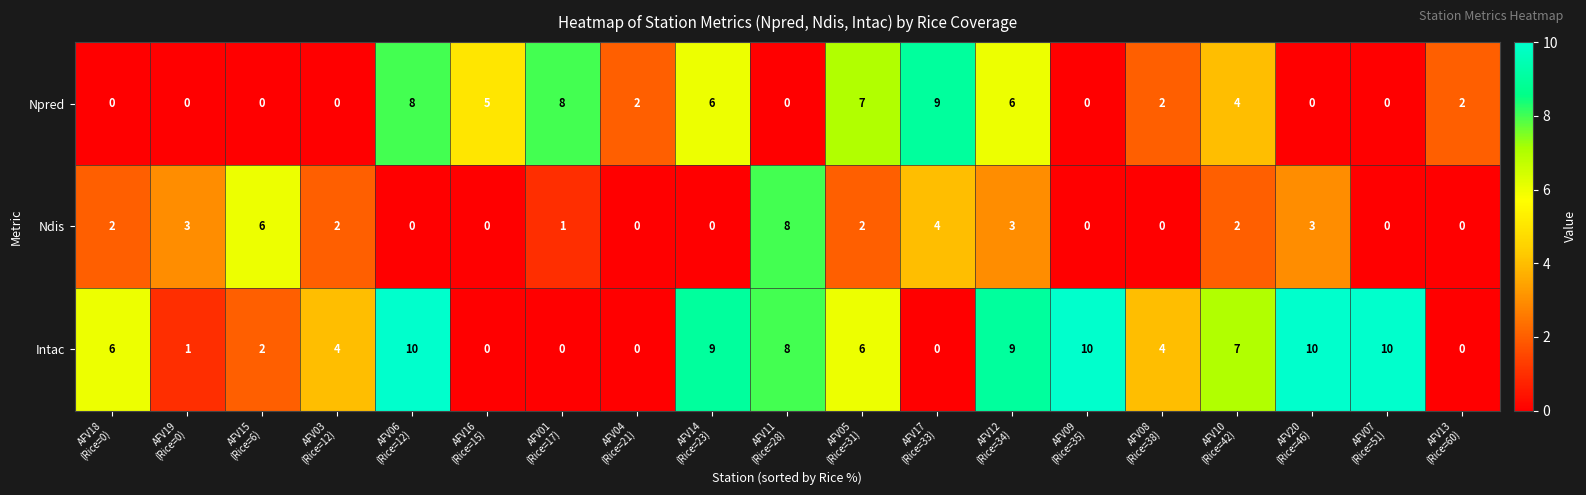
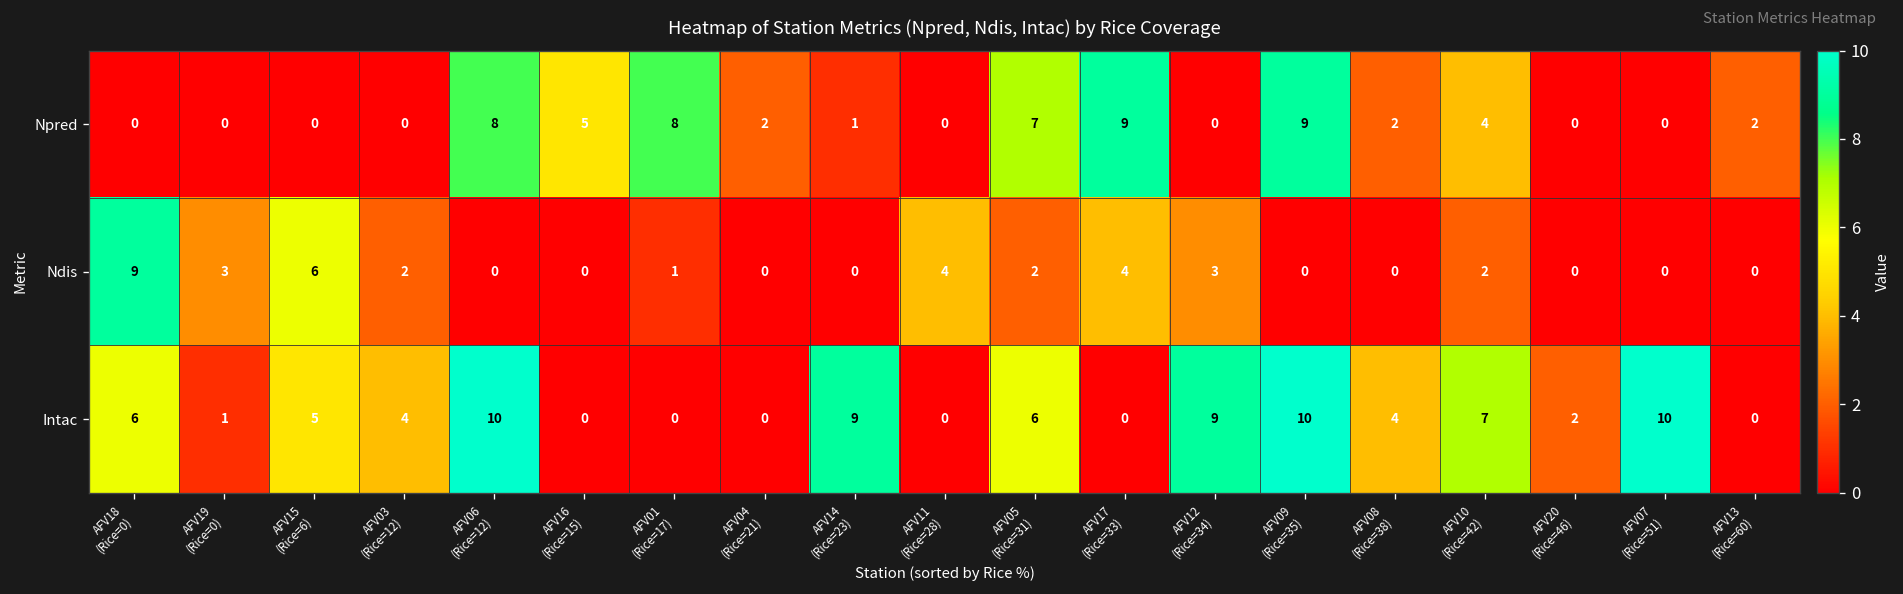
Npred, AFV14 (Rice=23): 6 -> 1
Npred, AFV12 (Rice=34): 6 -> 0
Npred, AFV09 (Rice=35): 0 -> 9
Ndis, AFV18 (Rice=0): 2 -> 9
Ndis, AFV11 (Rice=28): 8 -> 4
Ndis, AFV20 (Rice=46): 3 -> 0
Intac, AFV15 (Rice=6): 2 -> 5
Intac, AFV11 (Rice=28): 8 -> 0
Intac, AFV20 (Rice=46): 10 -> 2
